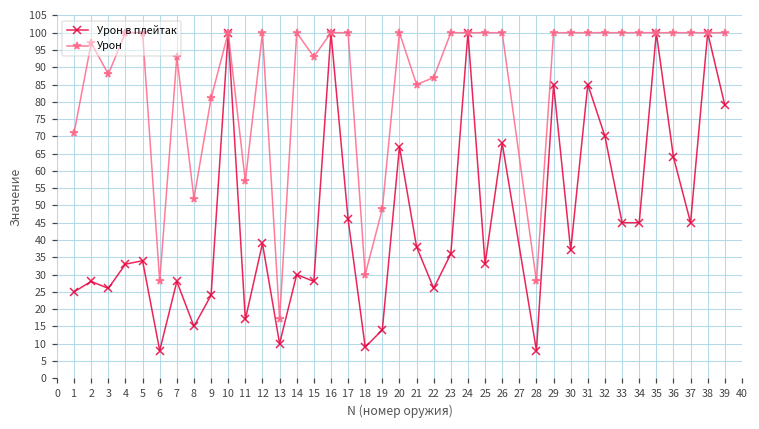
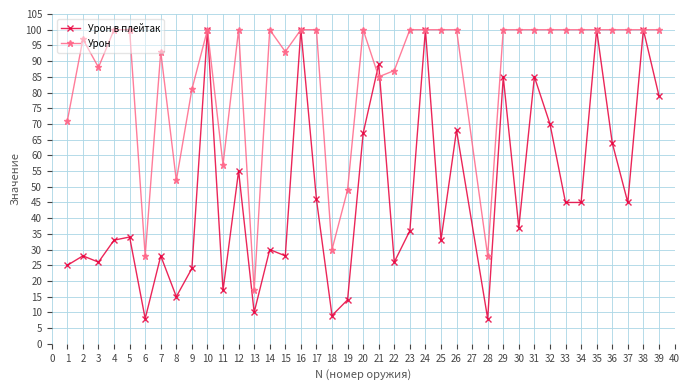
Урон в плейтак, 12: 39 -> 55
Урон в плейтак, 21: 38 -> 89
